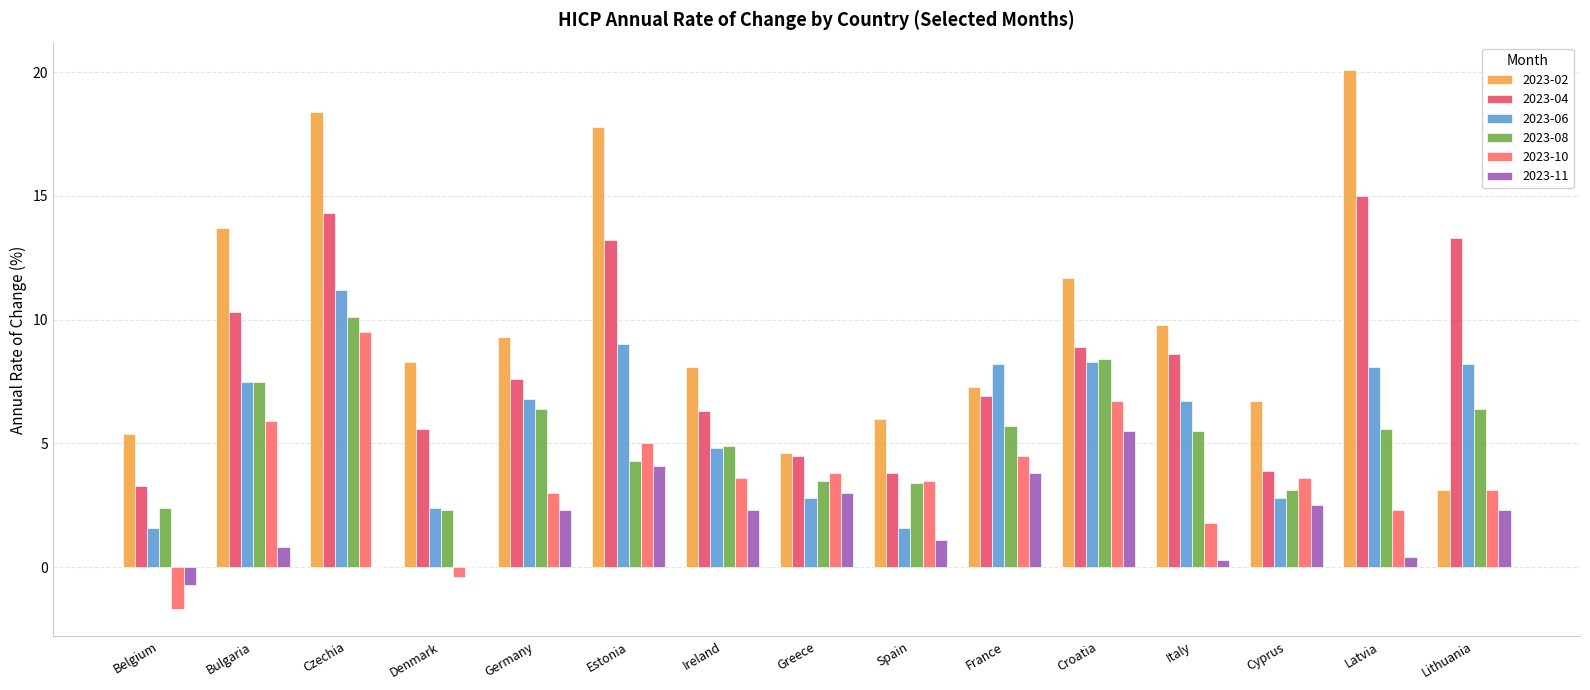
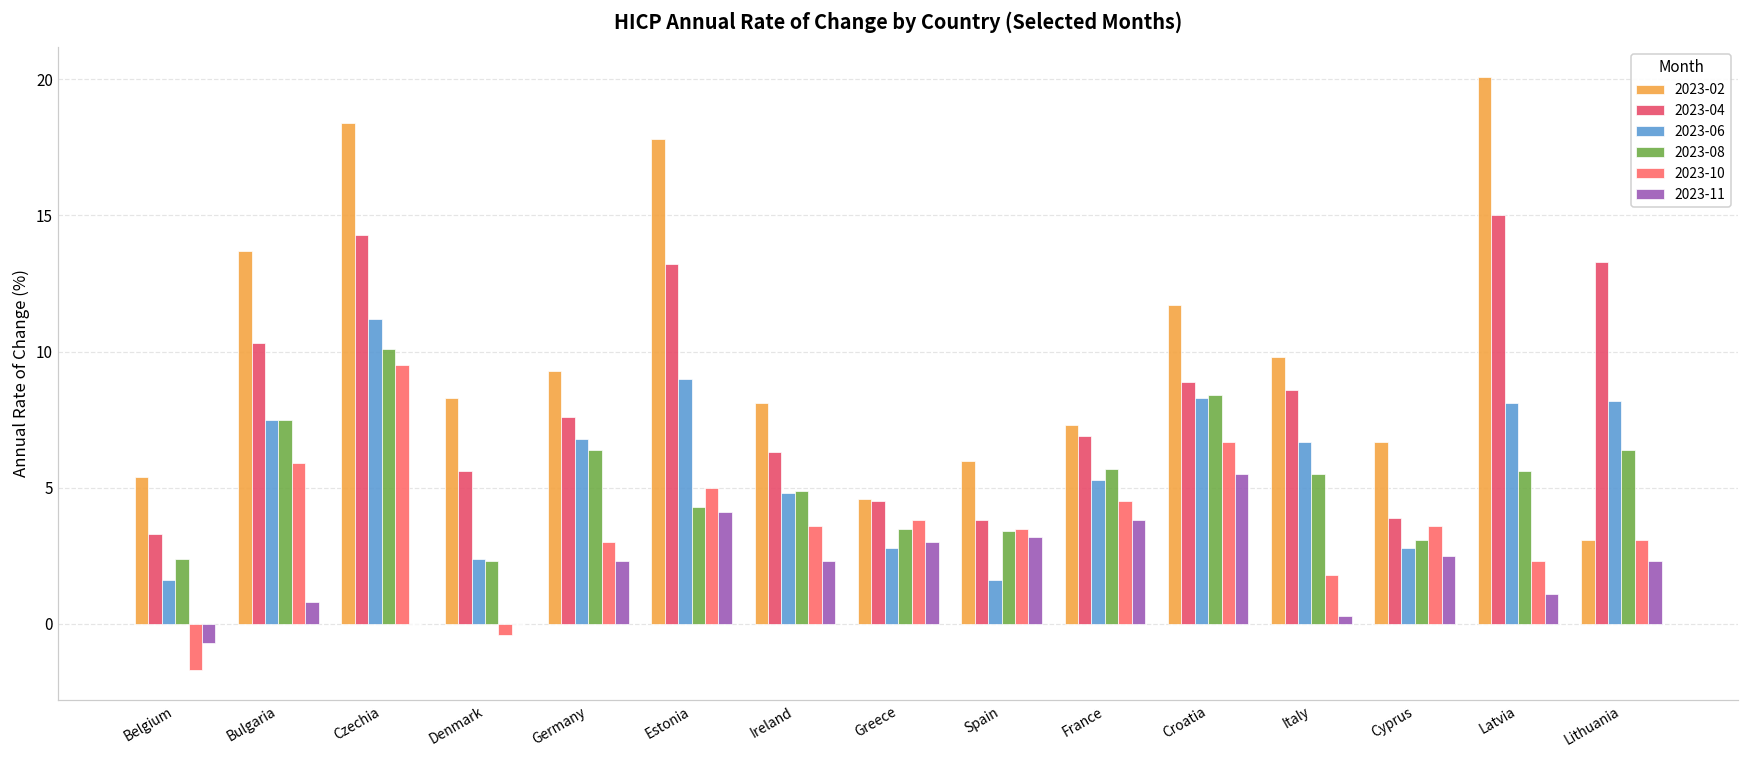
2023-11, Spain: 1.1 -> 3.2
2023-06, France: 8.2 -> 5.3
2023-11, Latvia: 0.4 -> 1.1
